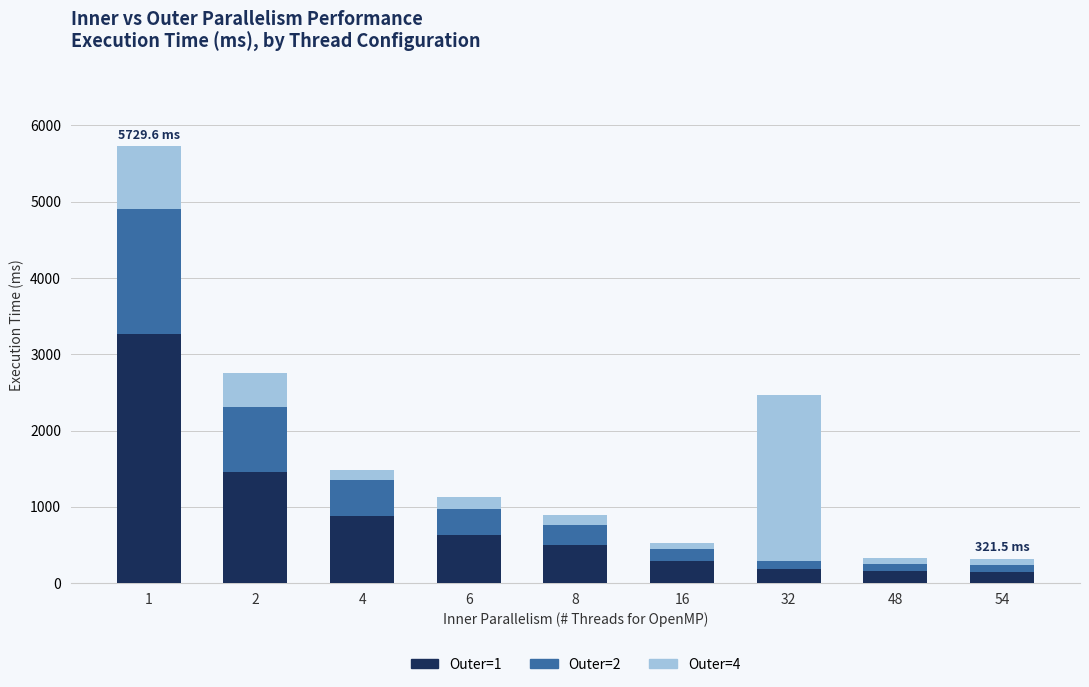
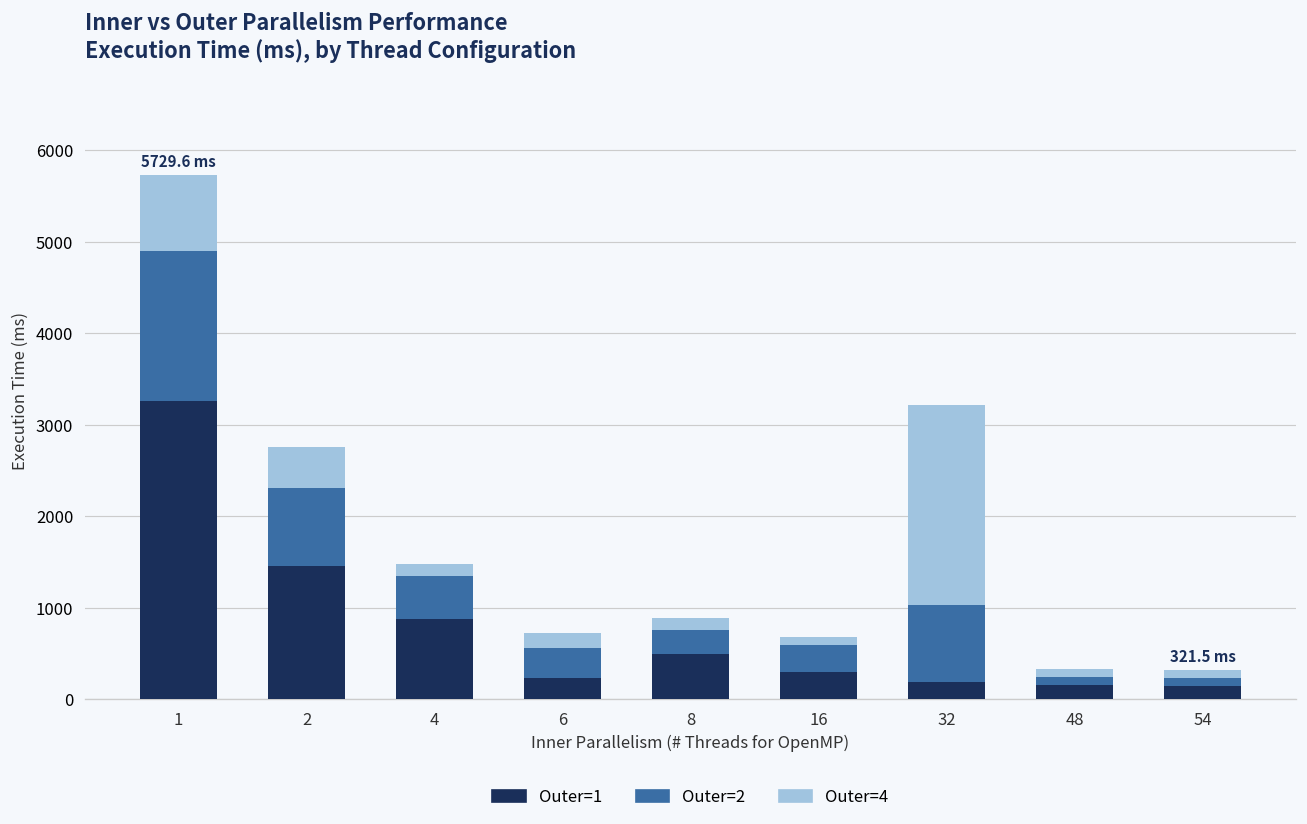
Outer=1, 6: 600 -> 200
Outer=2, 16: 200 -> 300
Outer=2, 32: 100 -> 800
